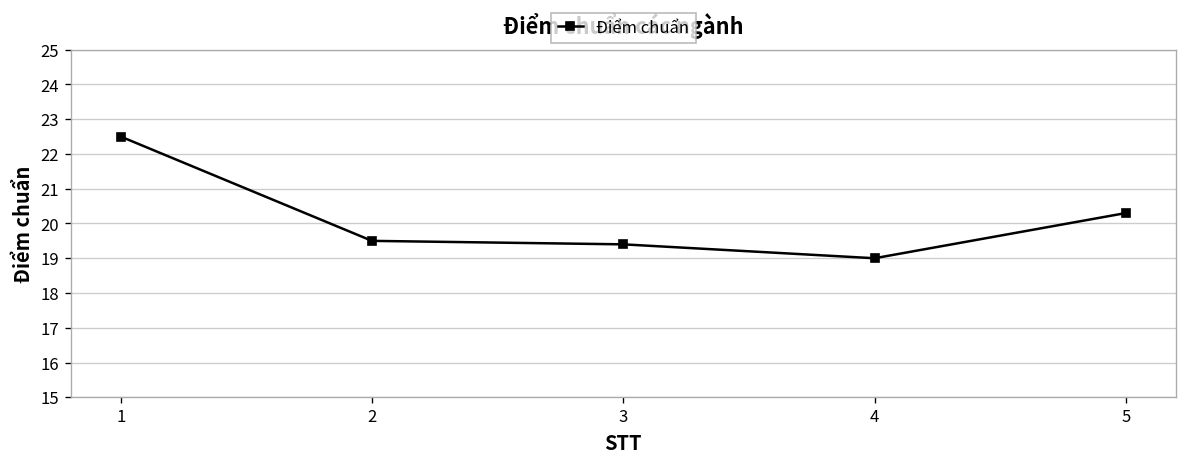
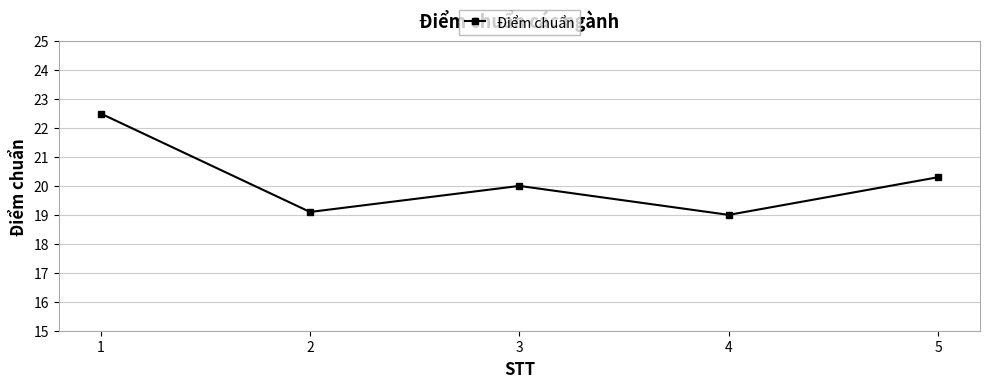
2: 19.5 -> 19.1
3: 19.4 -> 20.0
